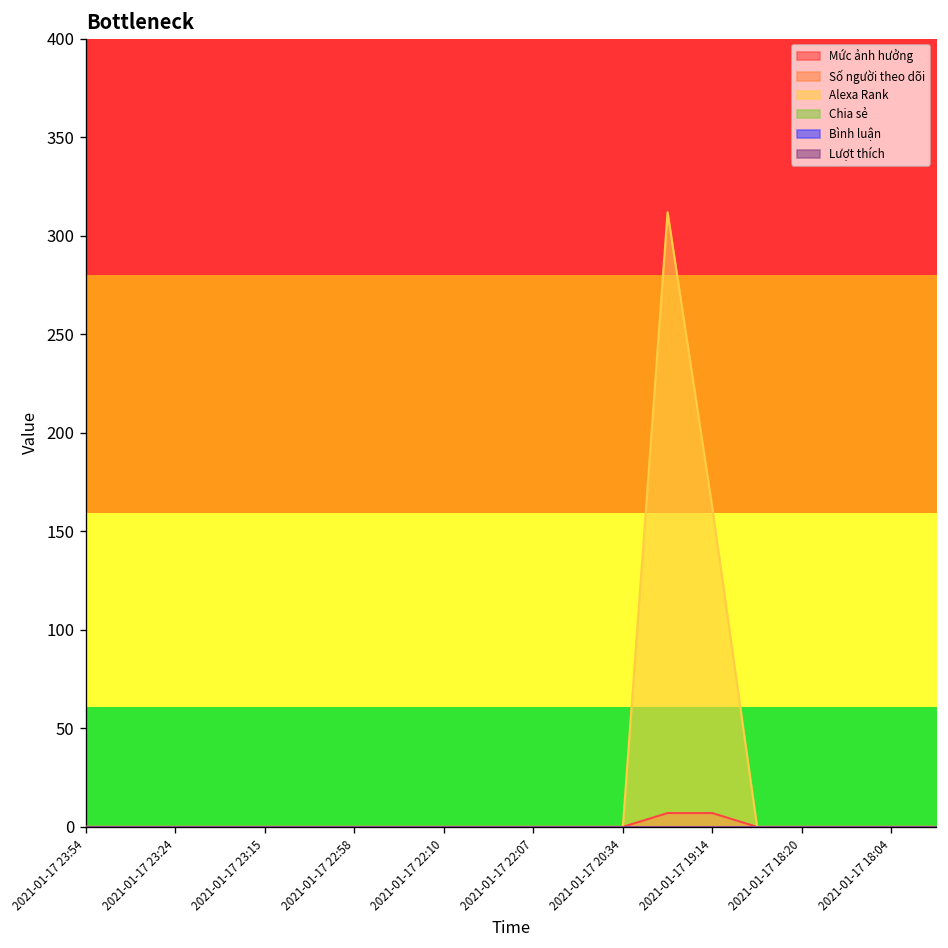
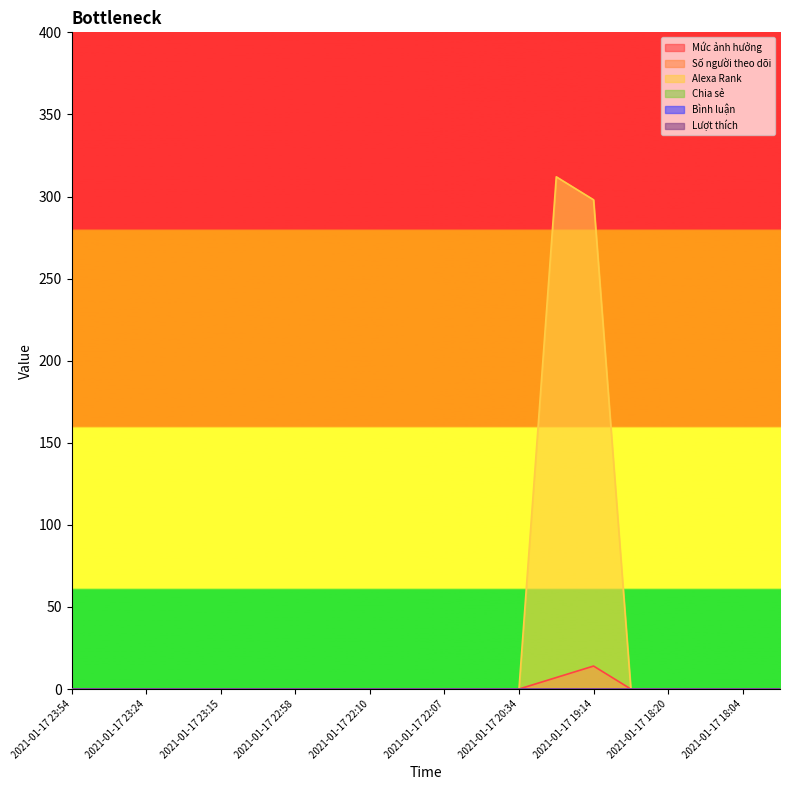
Mức ảnh hưởng, 2021-01-17 19:14: 7 -> 14
Alexa Rank, 2021-01-17 19:14: 162 -> 298
